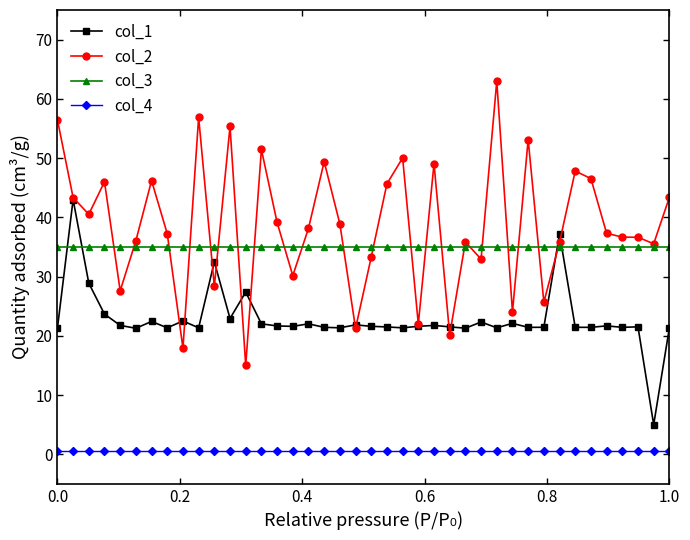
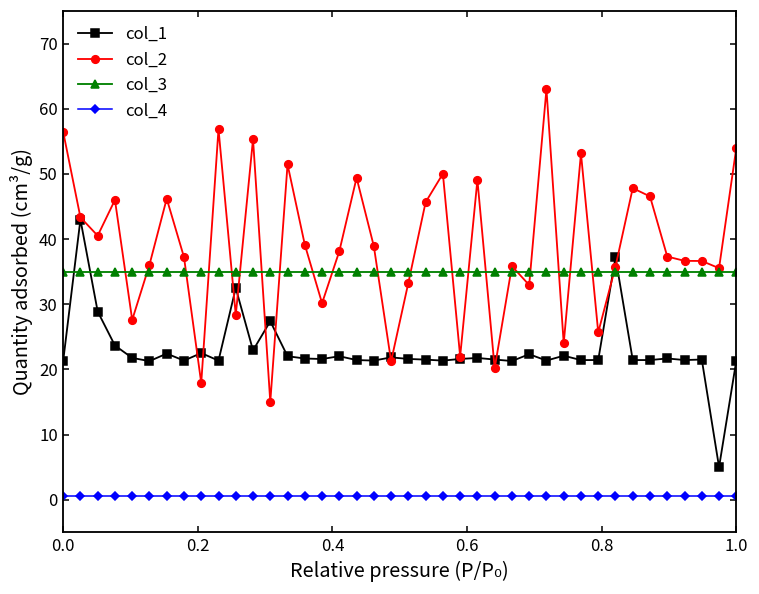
col_2, 1.0: 43 -> 54
